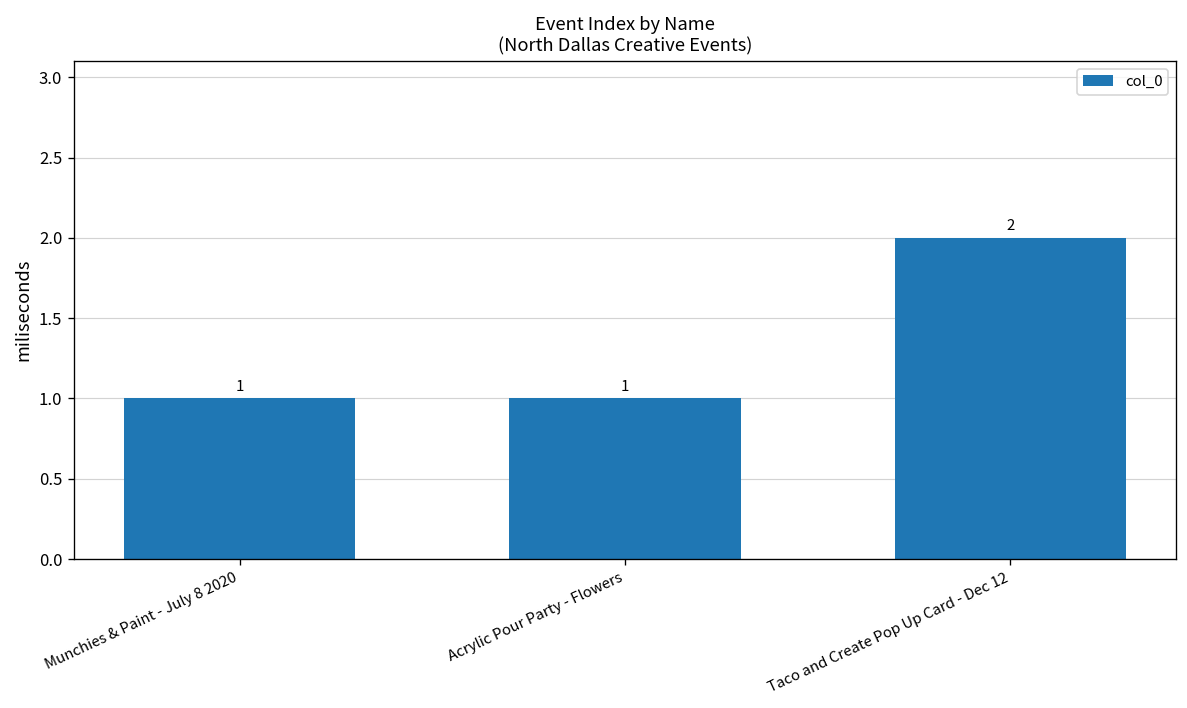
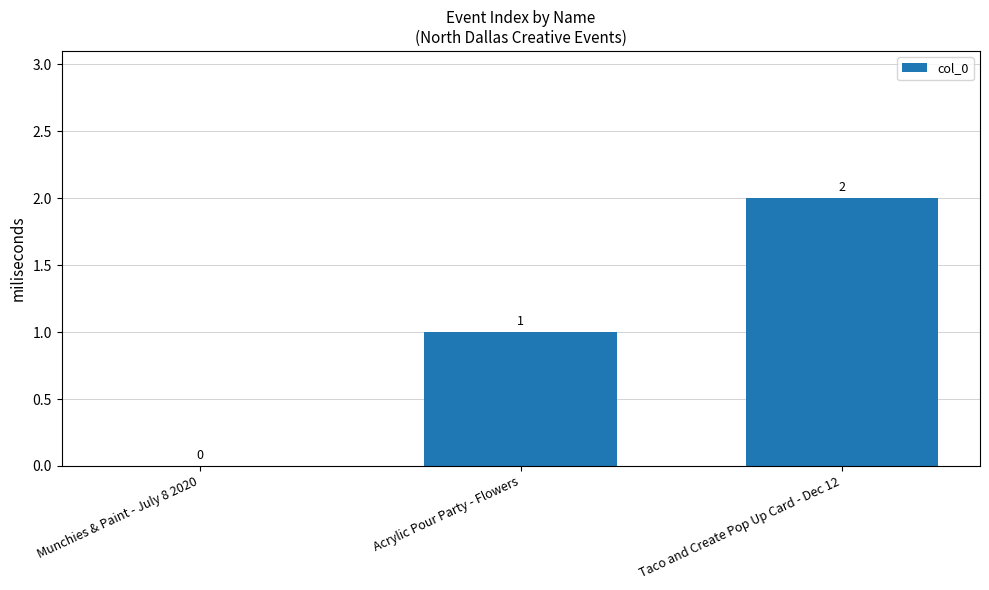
Munchies & Paint - July 8 2020: 1 -> 0
